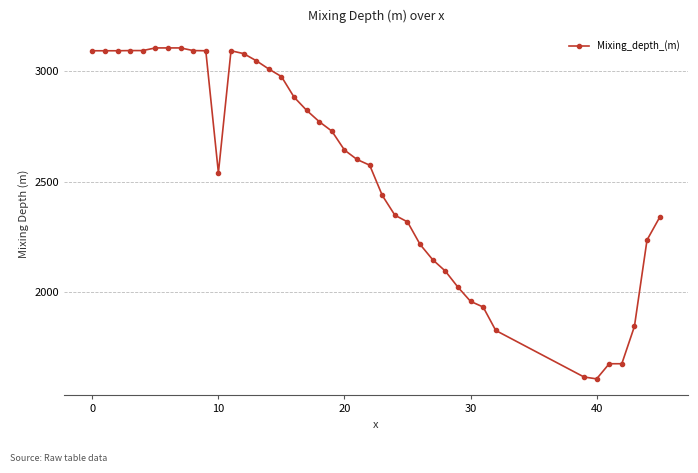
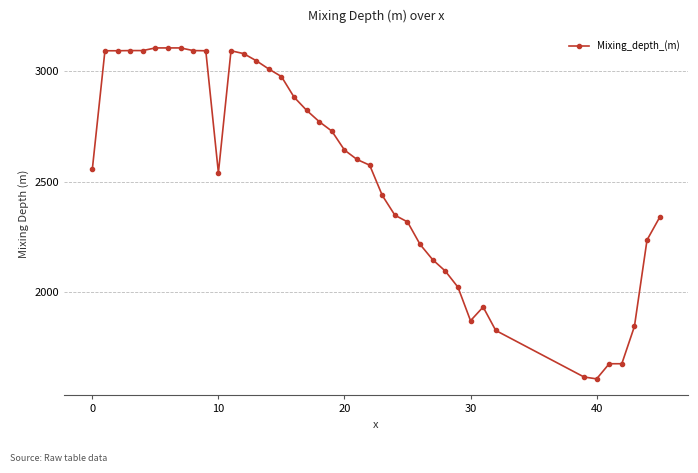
0: 3090 -> 2560
30: 1960 -> 1870
